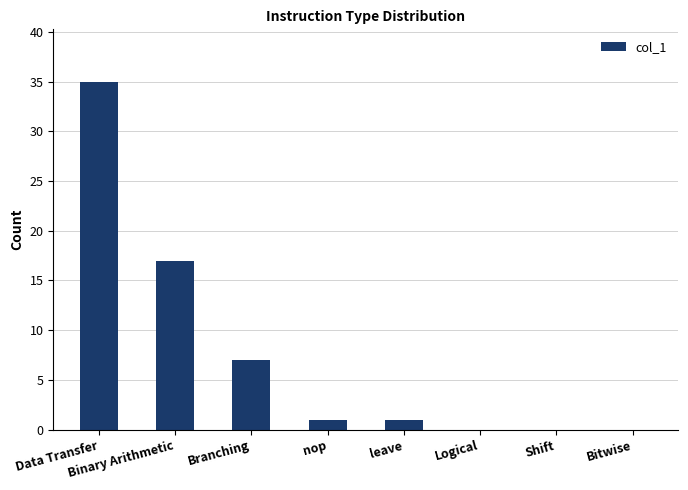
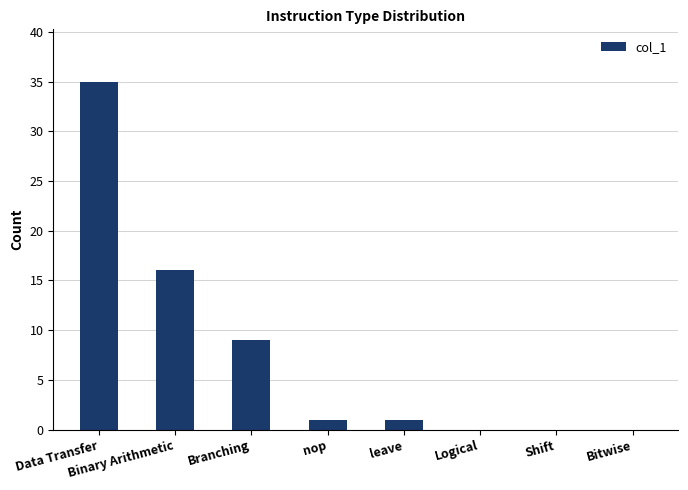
Binary Arithmetic: 17 -> 16
Branching: 7 -> 9
